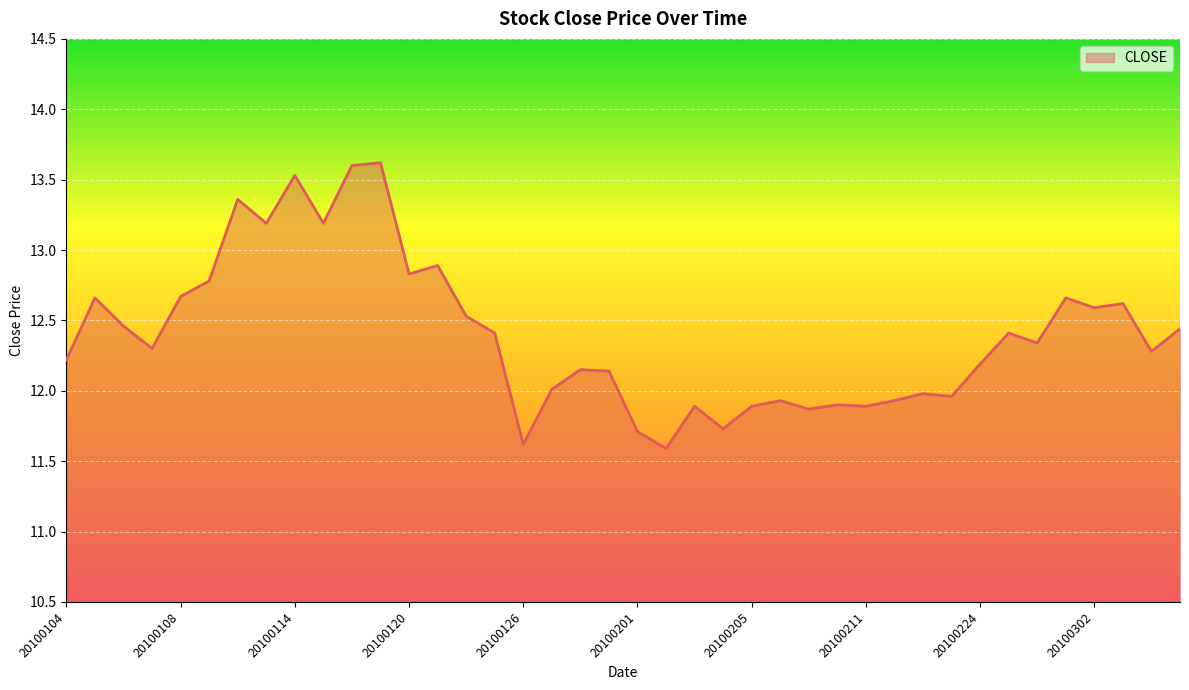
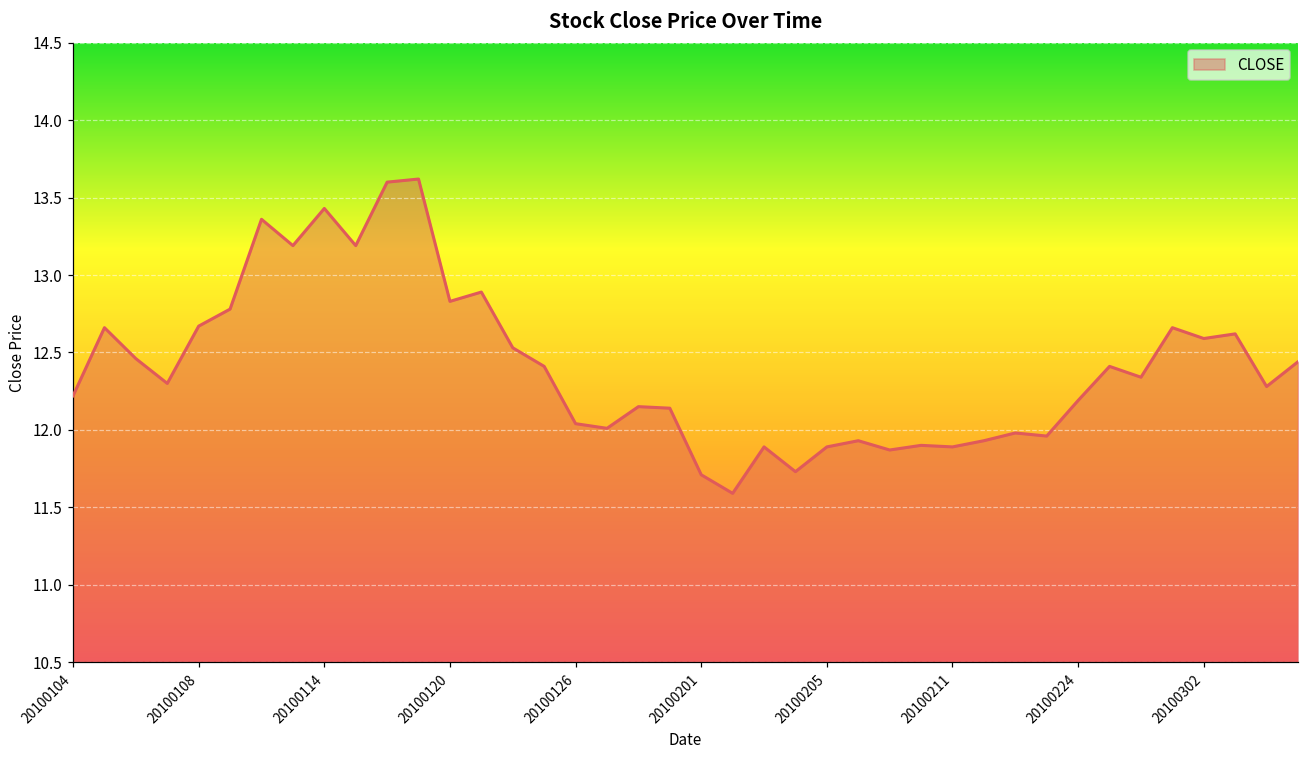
20100114: 13.53 -> 13.43
20100126: 11.62 -> 12.04
